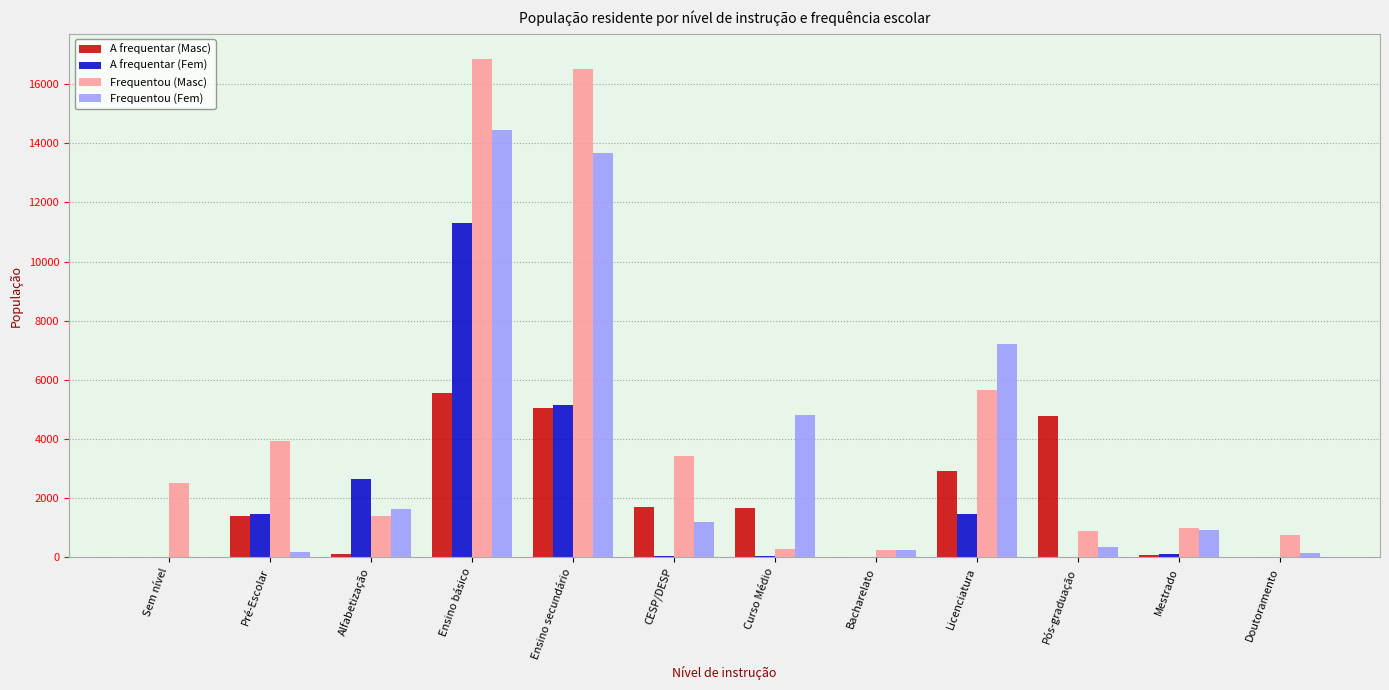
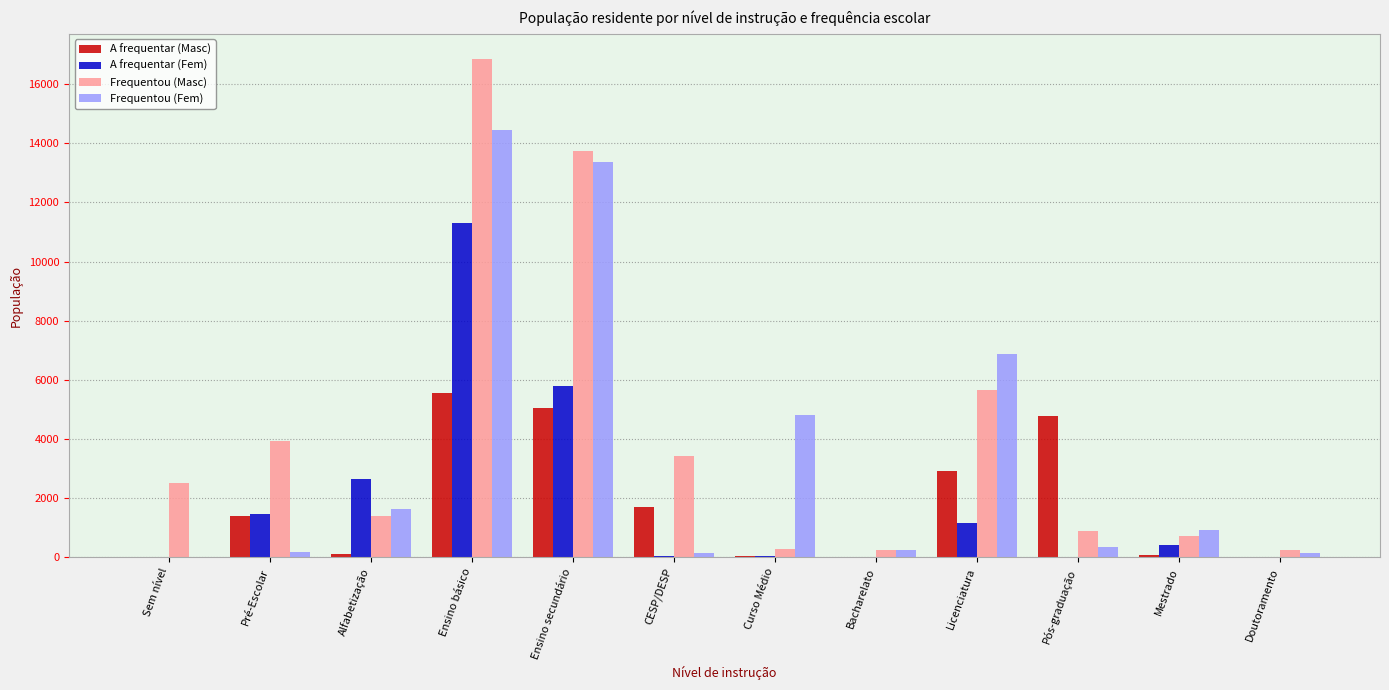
A frequentar (Fem), Ensino secundário: 5200 -> 5800
Frequentou (Masc), Ensino secundário: 16500 -> 13700
Frequentou (Fem), Ensino secundário: 13700 -> 13400
Frequentou (Fem), CESP/DESP: 1200 -> 100
A frequentar (Masc), Curso Médio: 1700 -> 0
A frequentar (Fem), Licenciatura: 1500 -> 1200
Frequentou (Fem), Licenciatura: 7200 -> 6900
A frequentar (Fem), Mestrado: 100 -> 400
Frequentou (Masc), Mestrado: 1000 -> 700
Frequentou (Masc), Doutoramento: 800 -> 200
